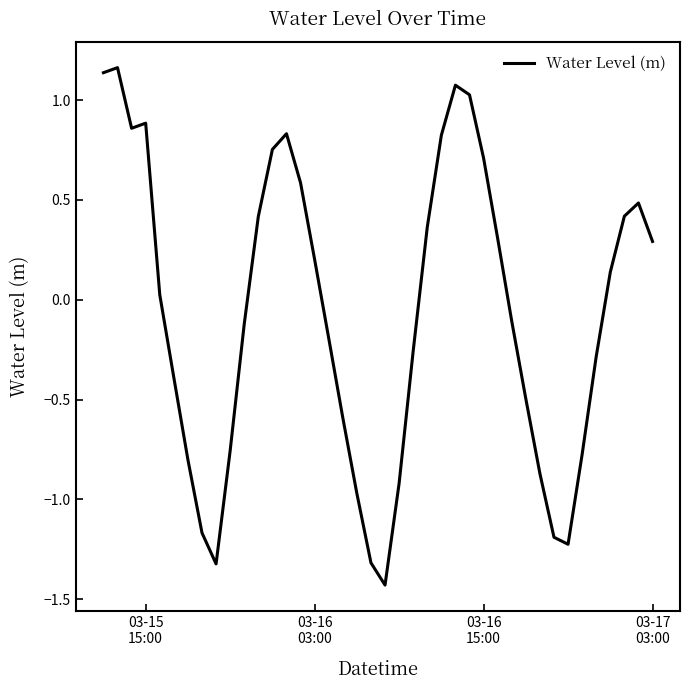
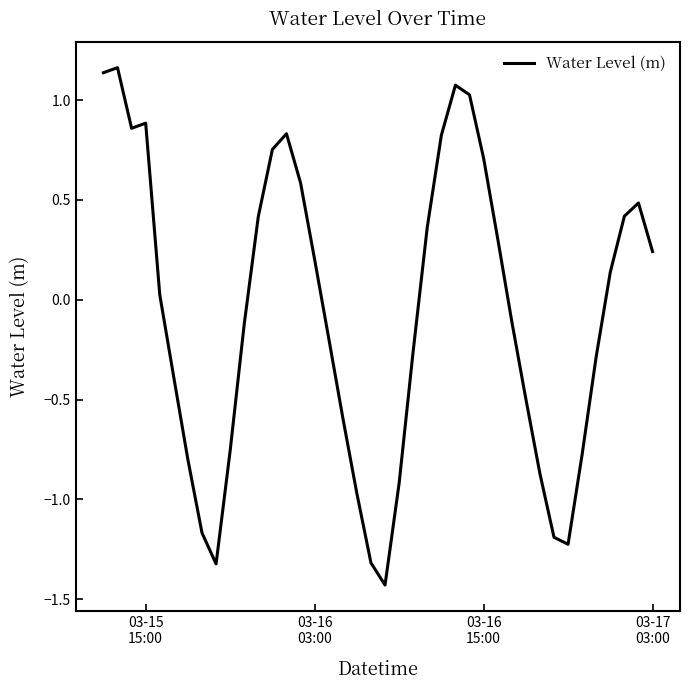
03-17 03:00: 0.29 -> 0.24
